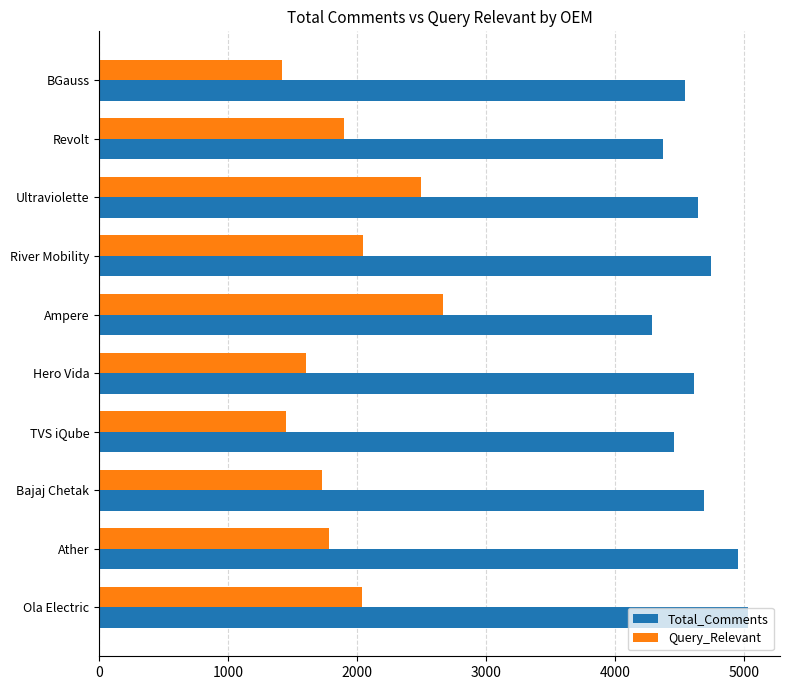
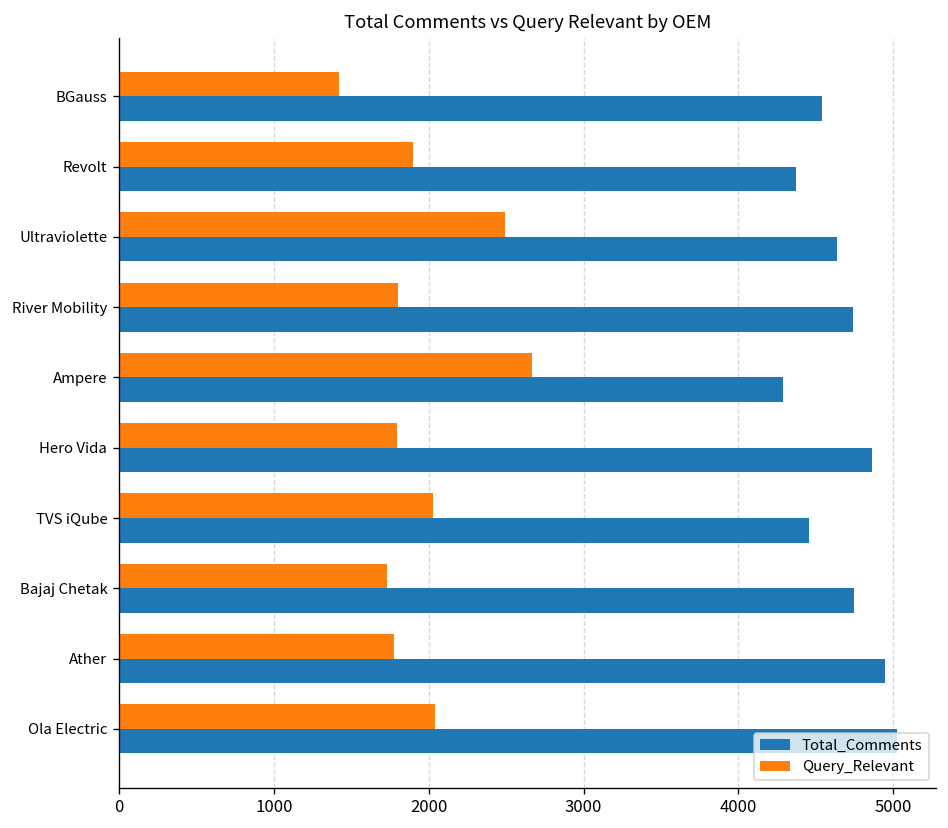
Query_Relevant, River Mobility: 2050 -> 1800
Query_Relevant, Hero Vida: 1600 -> 1800
Total_Comments, Hero Vida: 4610 -> 4860
Query_Relevant, TVS iQube: 1450 -> 2030
Total_Comments, Bajaj Chetak: 4680 -> 4750
